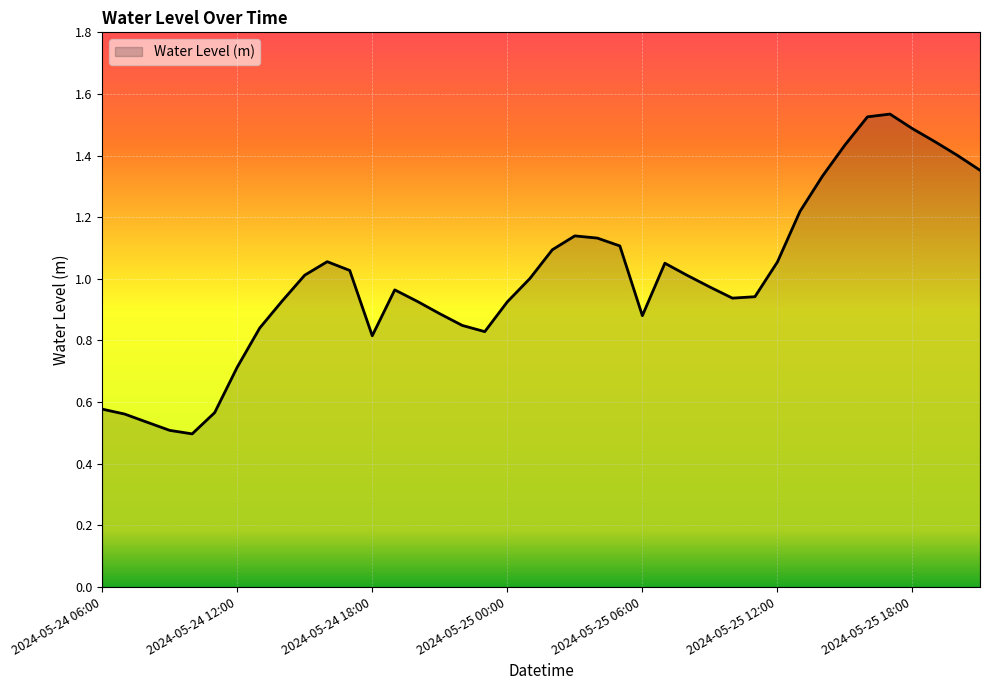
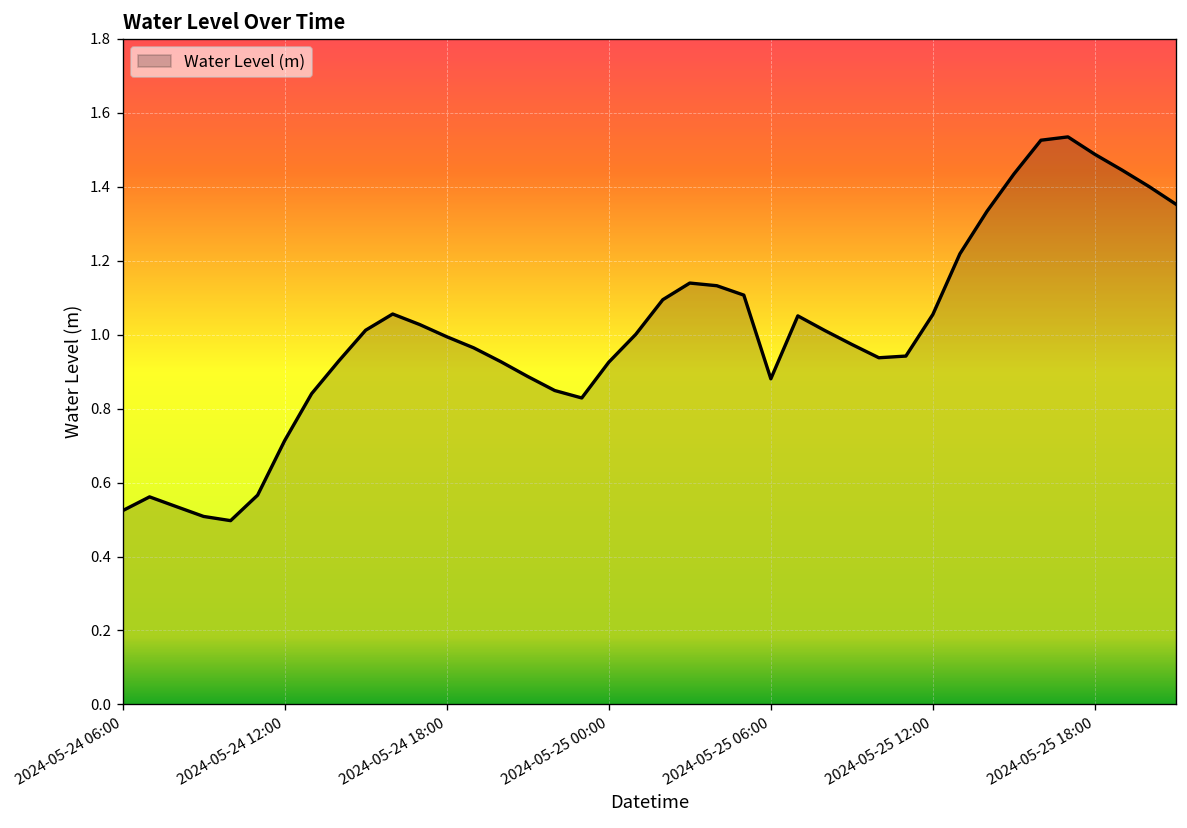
2024-05-24 06:00: 0.58 -> 0.52
2024-05-24 18:00: 0.82 -> 0.99
